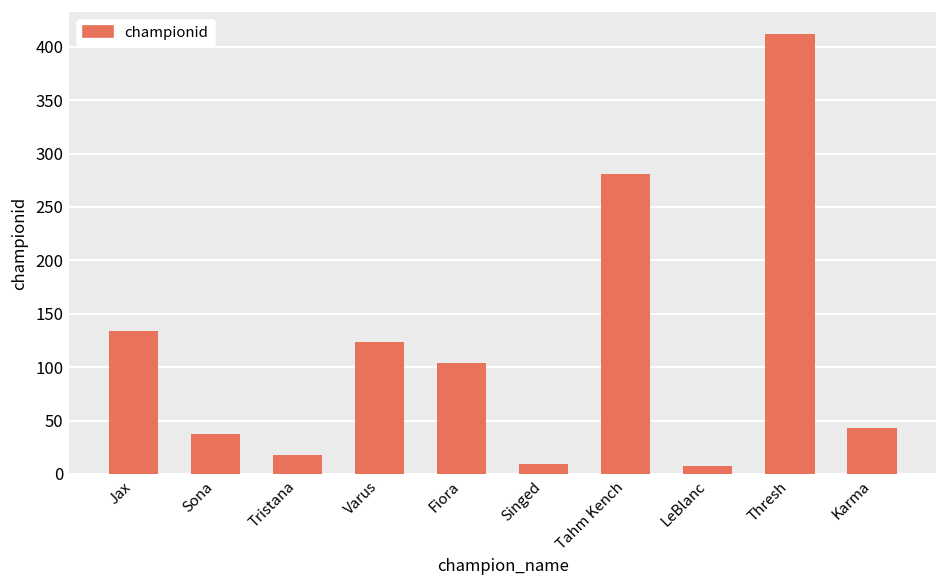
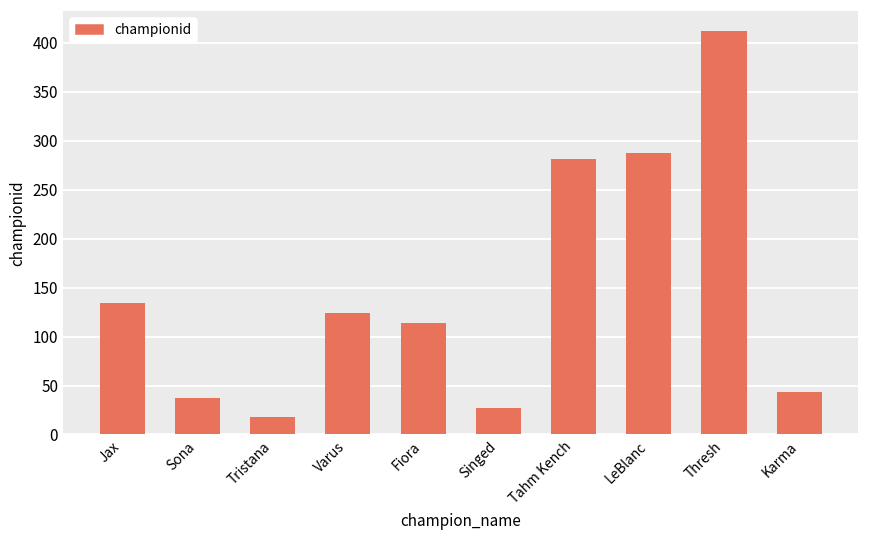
Fiora: 100 -> 110
Singed: 10 -> 30
LeBlanc: 10 -> 290
